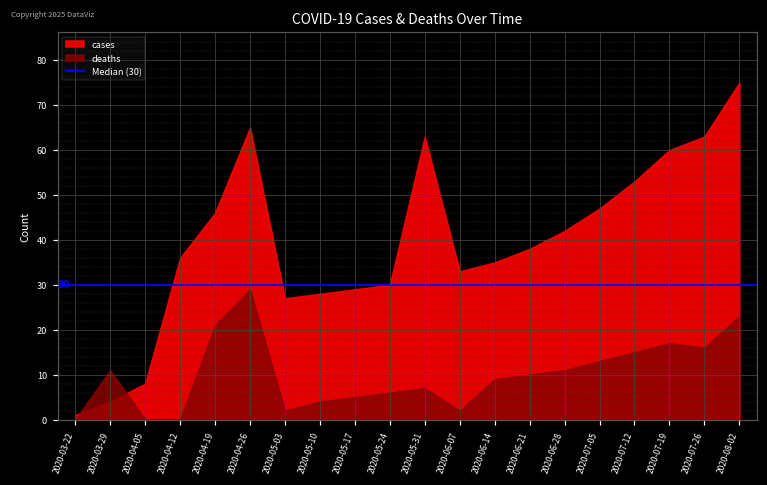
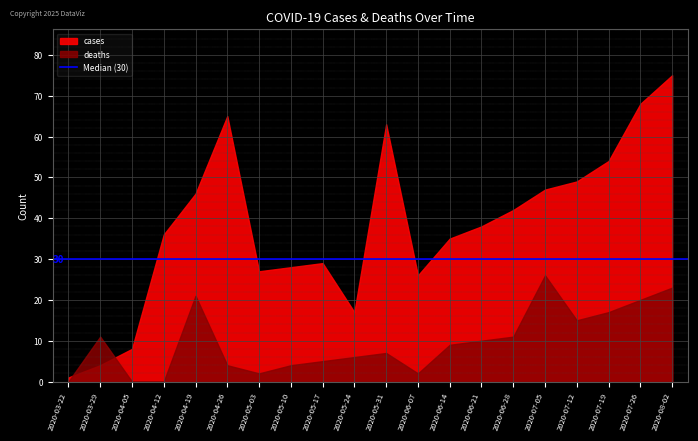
deaths, 2020-04-26: 29 -> 4
cases, 2020-05-24: 30 -> 17
cases, 2020-06-07: 33 -> 26
deaths, 2020-07-05: 13 -> 26
cases, 2020-07-12: 53 -> 49
cases, 2020-07-19: 60 -> 54
cases, 2020-07-26: 63 -> 68
deaths, 2020-07-26: 16 -> 20
